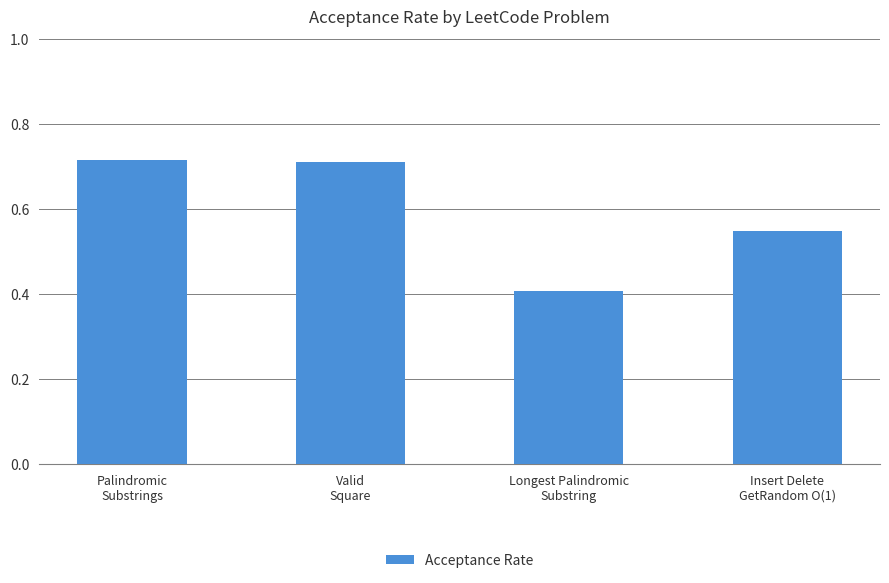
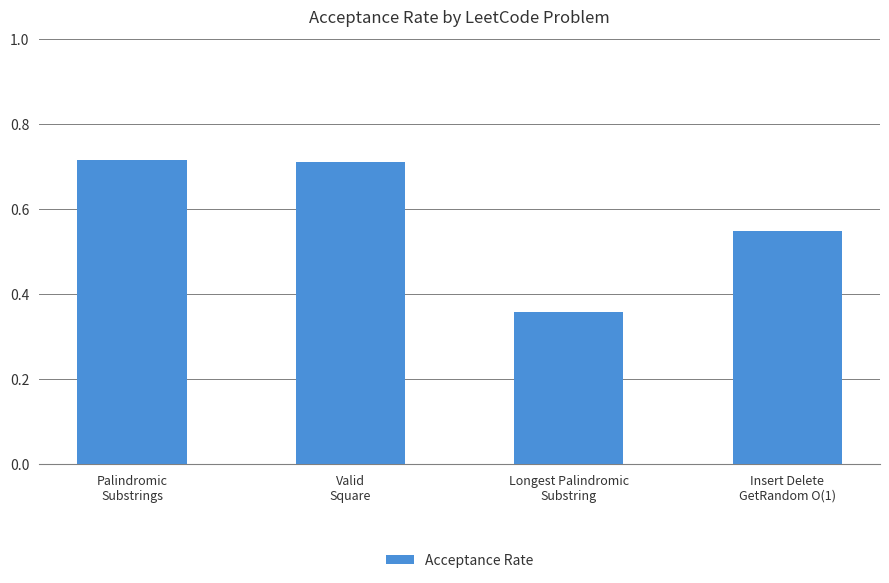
Longest Palindromic Substring: 0.41 -> 0.36
